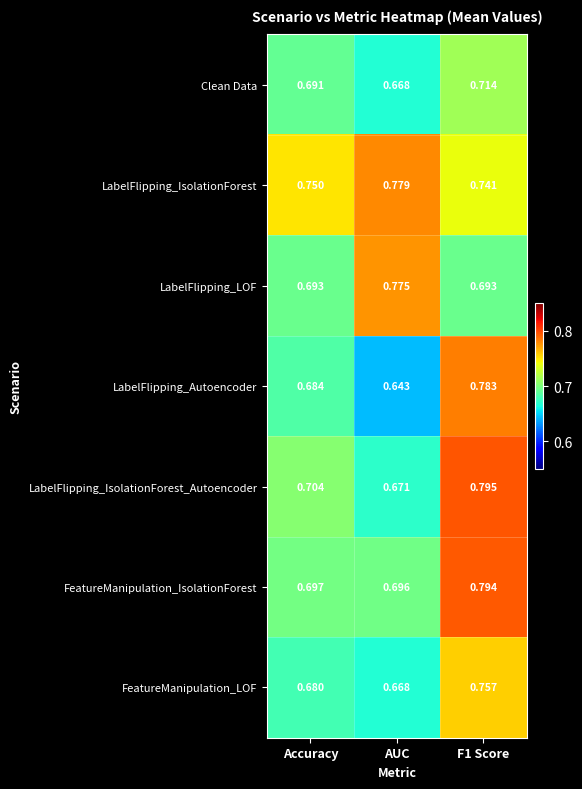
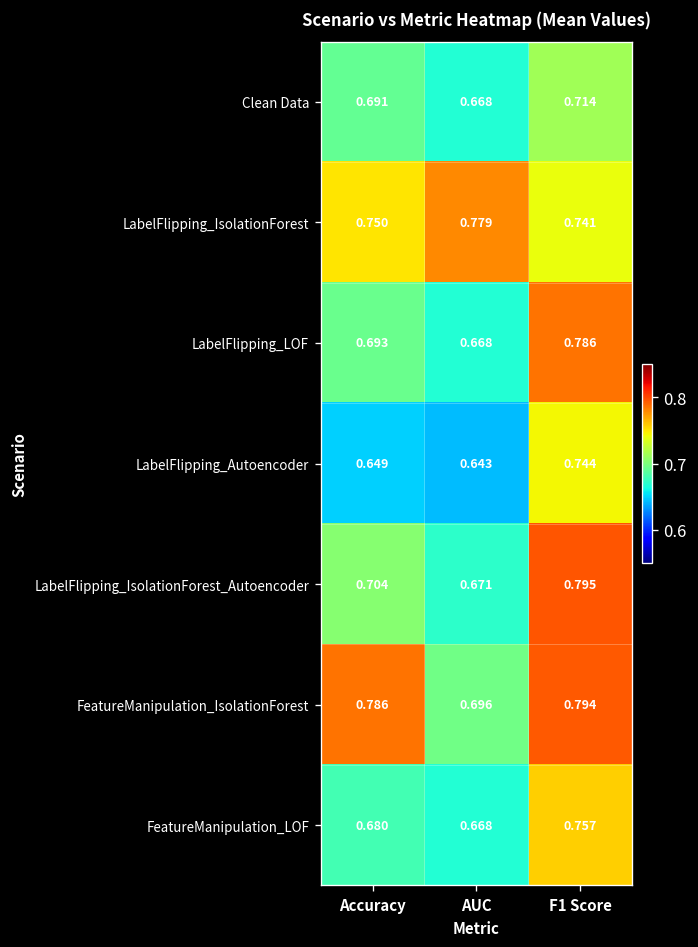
LabelFlipping_LOF, AUC: 0.775 -> 0.668
LabelFlipping_LOF, F1 Score: 0.693 -> 0.786
LabelFlipping_Autoencoder, Accuracy: 0.684 -> 0.649
LabelFlipping_Autoencoder, F1 Score: 0.783 -> 0.744
FeatureManipulation_IsolationForest, Accuracy: 0.697 -> 0.786
